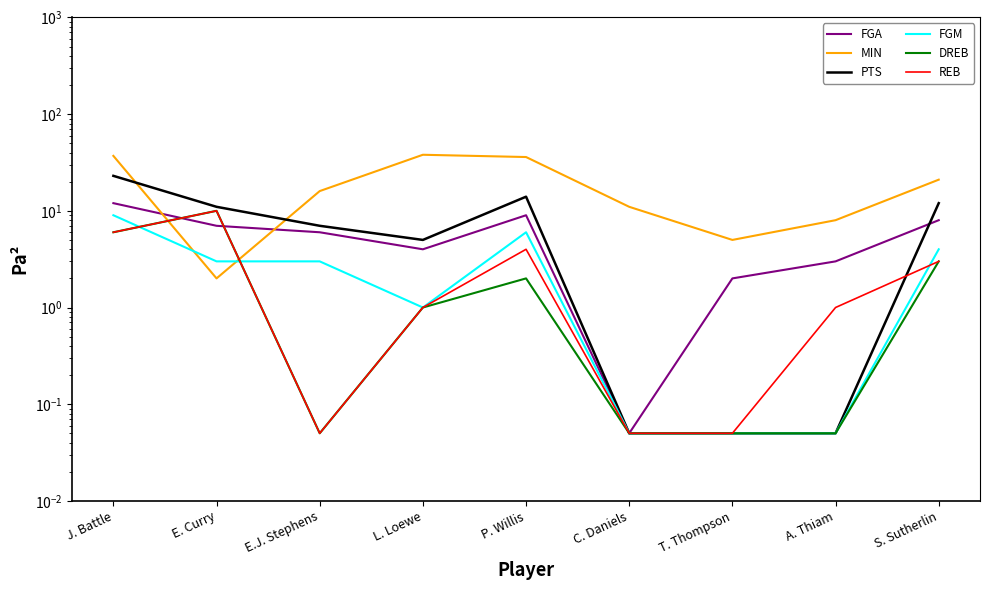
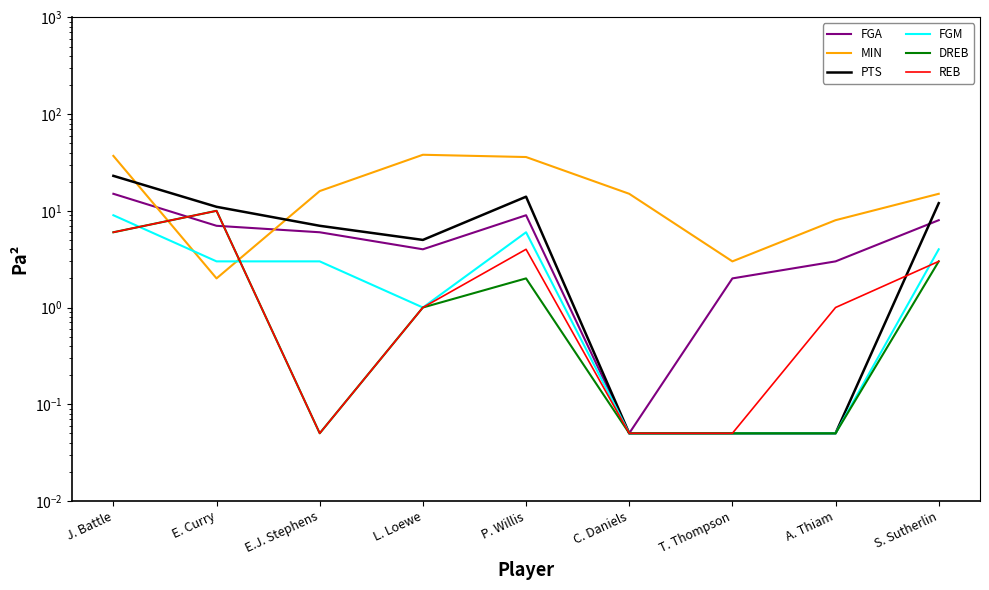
FGA, J. Battle: 12 -> 15
MIN, C. Daniels: 11 -> 15
MIN, T. Thompson: 5 -> 3
MIN, S. Sutherlin: 21 -> 15
